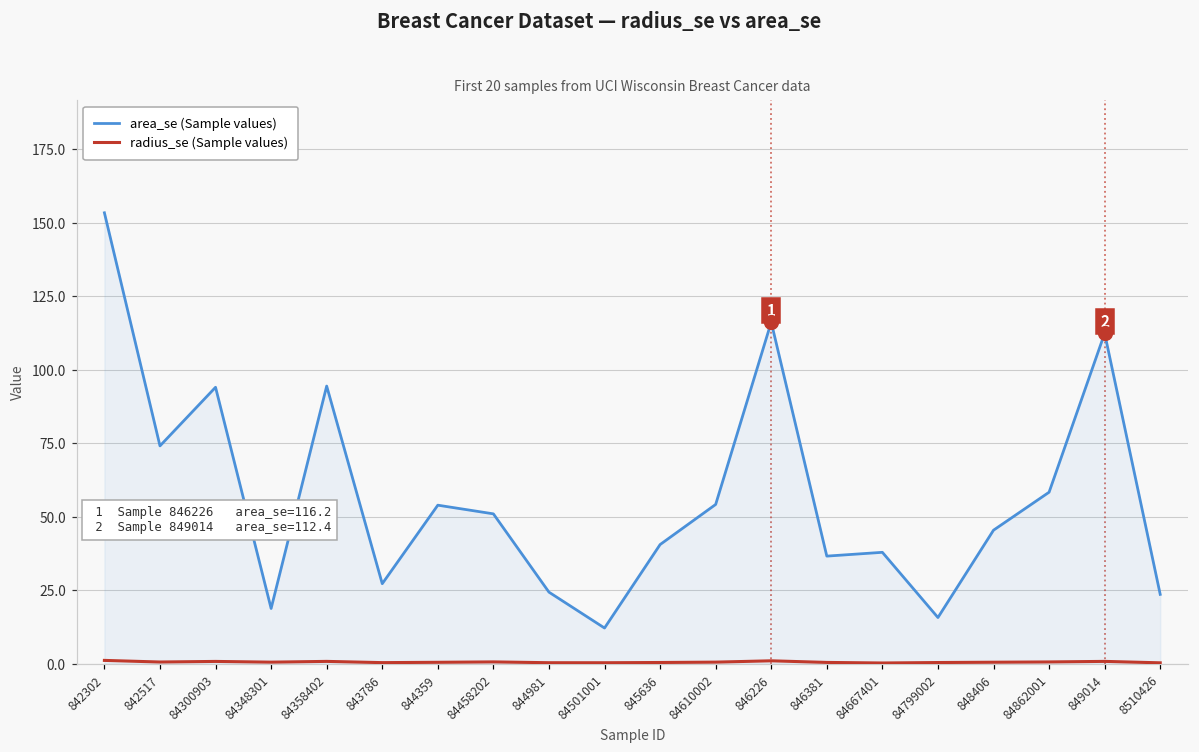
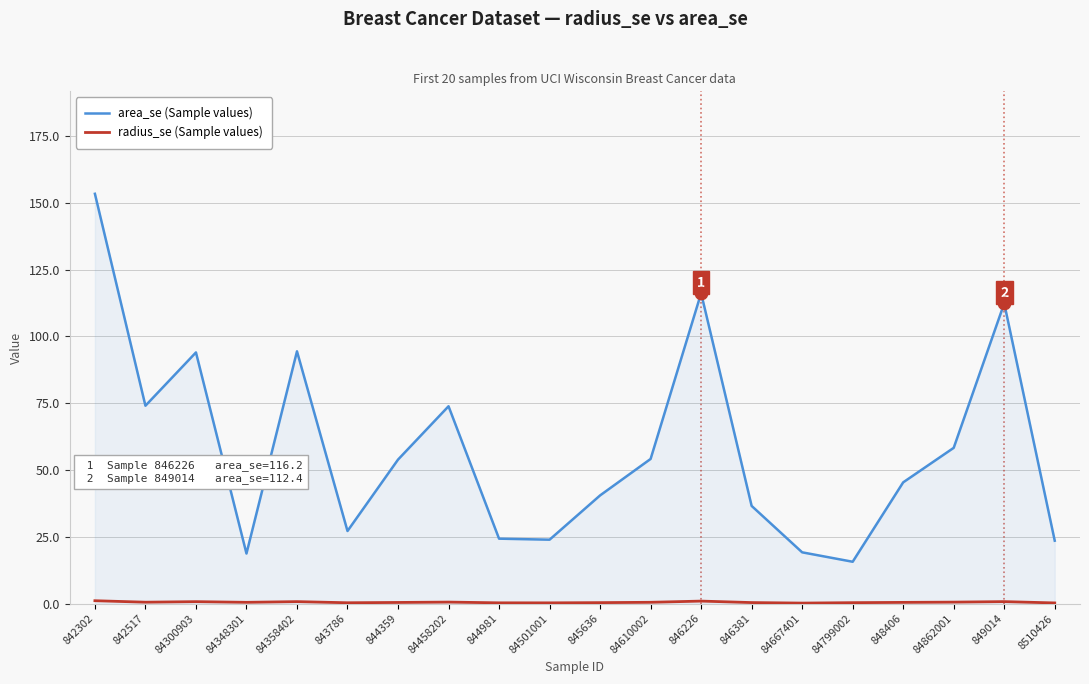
area_se (Sample values), 84458202: 51 -> 74
area_se (Sample values), 84501001: 12 -> 24
area_se (Sample values), 84667401: 38 -> 19
